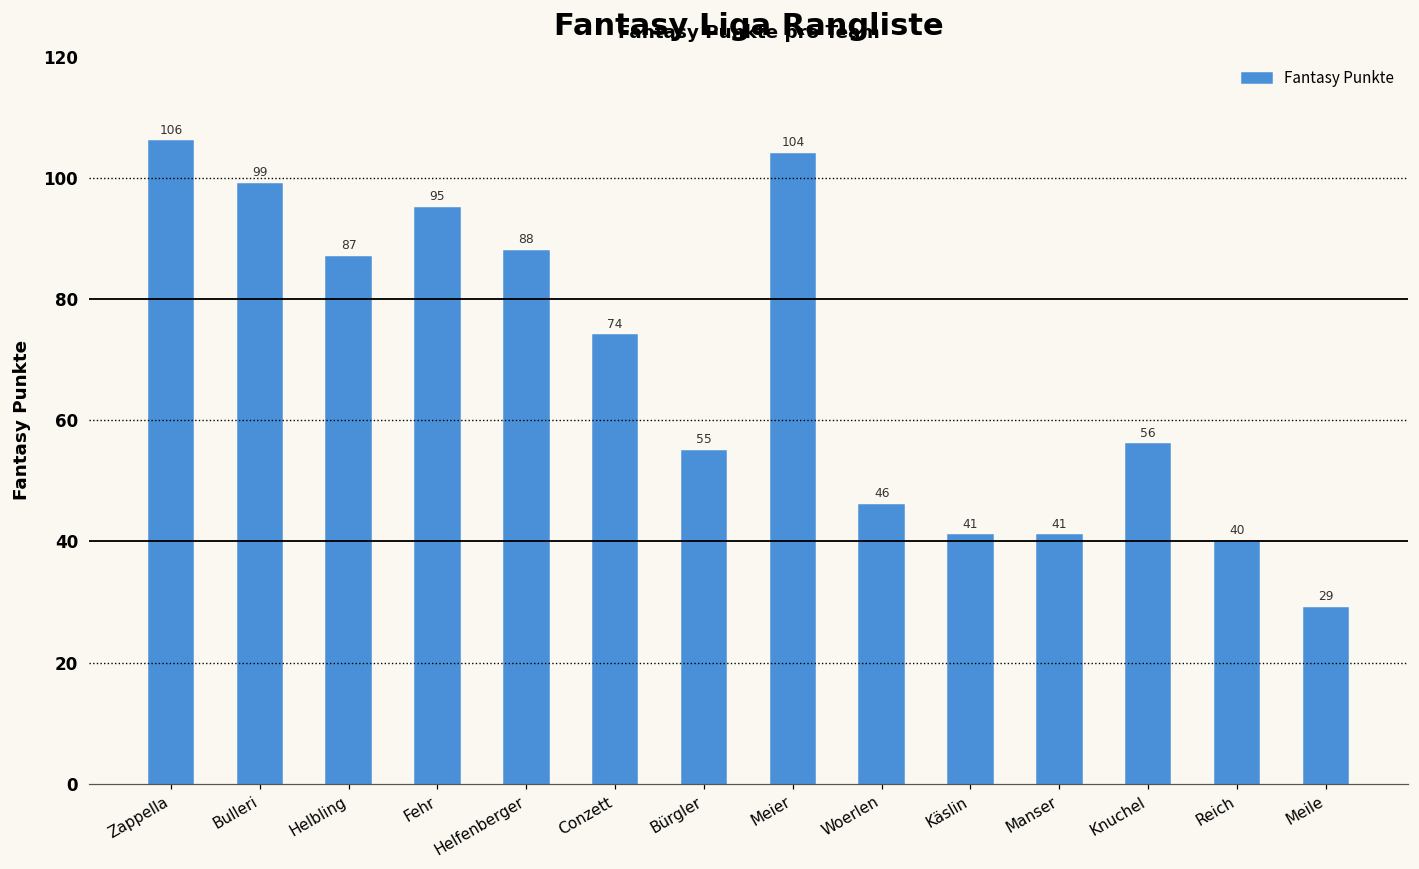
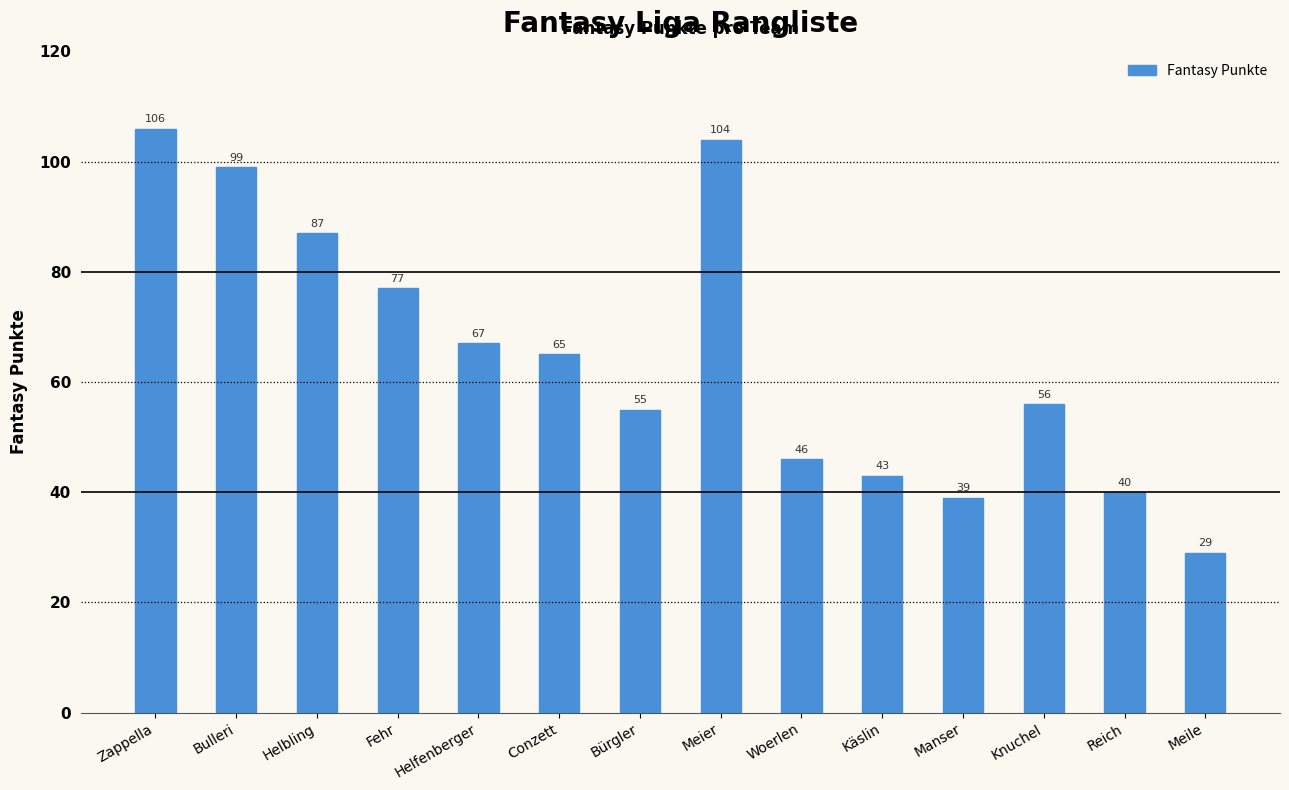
Fehr: 95 -> 77
Helfenberger: 88 -> 67
Conzett: 74 -> 65
Käslin: 41 -> 43
Manser: 41 -> 39
